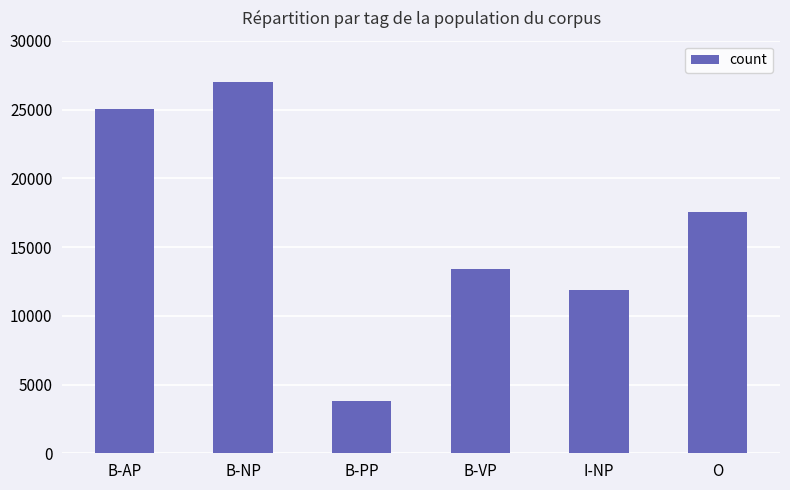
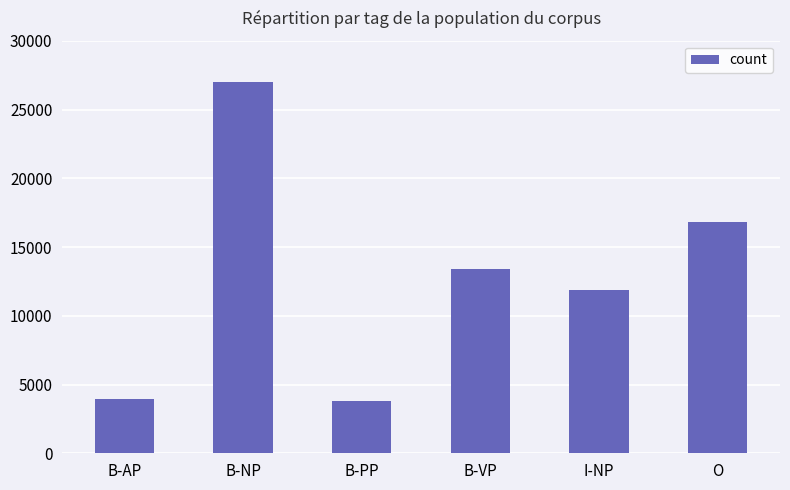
B-AP: 25100 -> 4000
O: 17500 -> 16800
